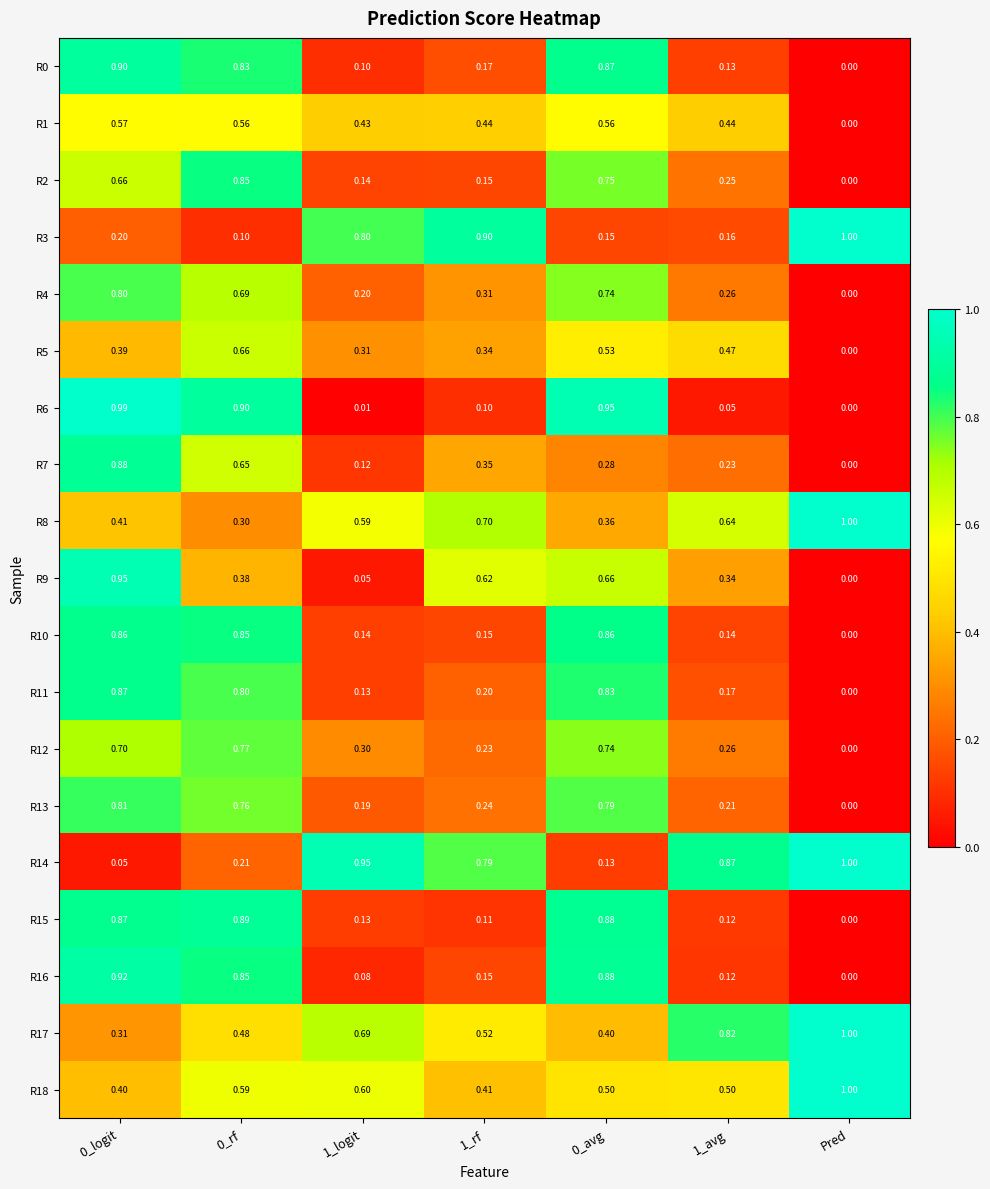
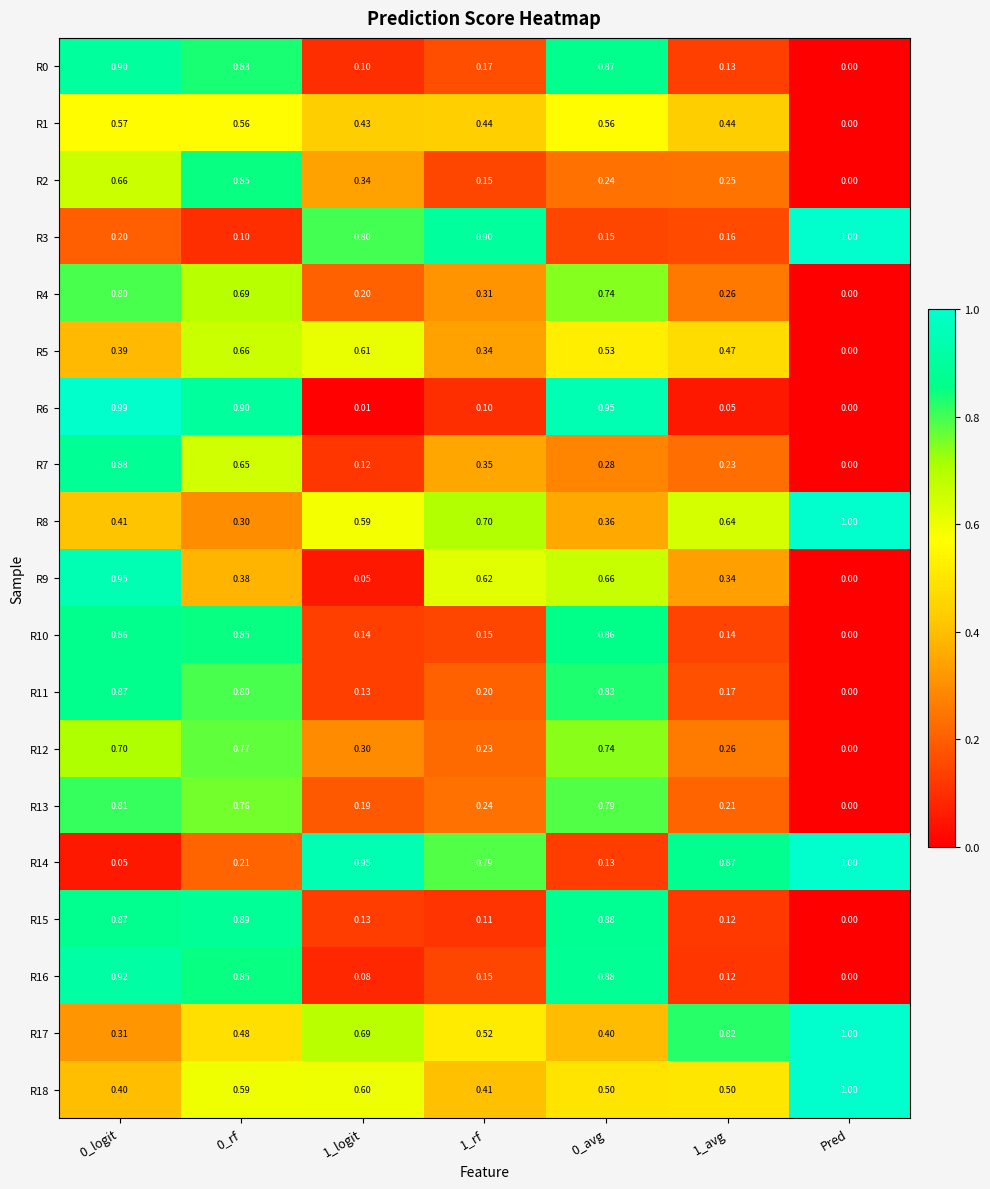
R2, 1_logit: 0.14 -> 0.34
R2, 0_avg: 0.75 -> 0.24
R5, 1_logit: 0.31 -> 0.61
